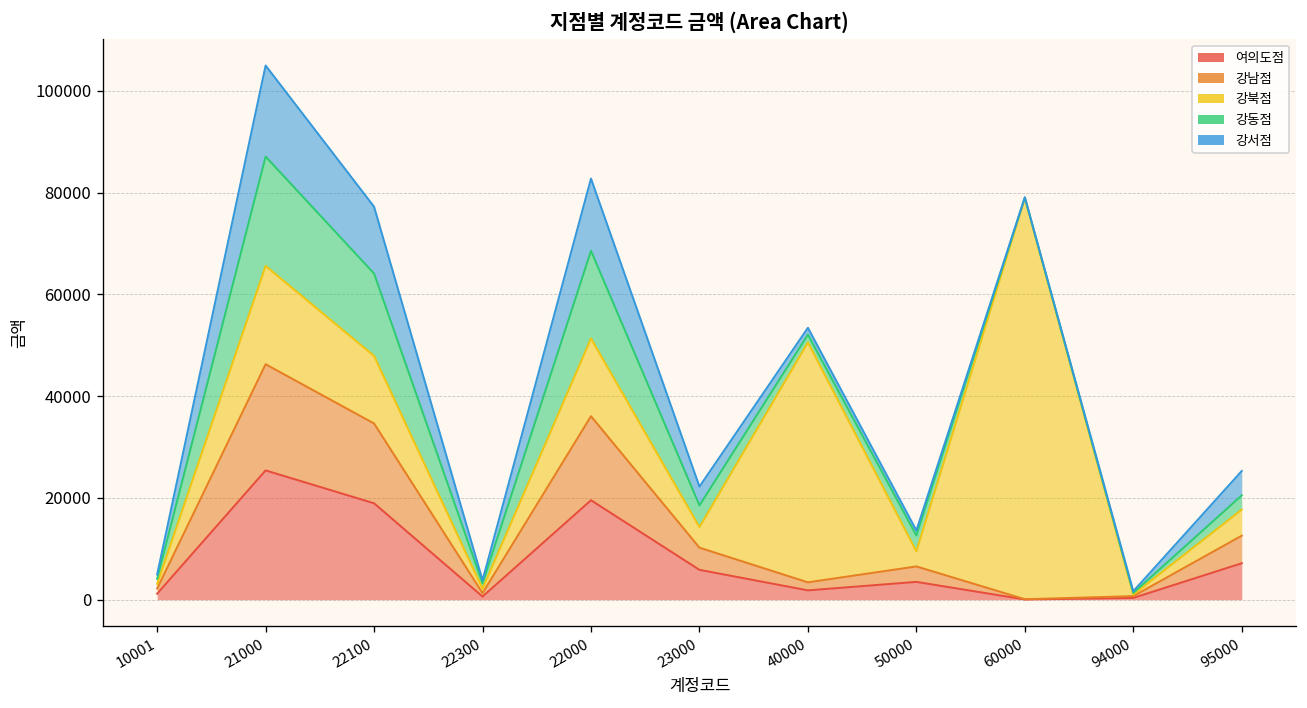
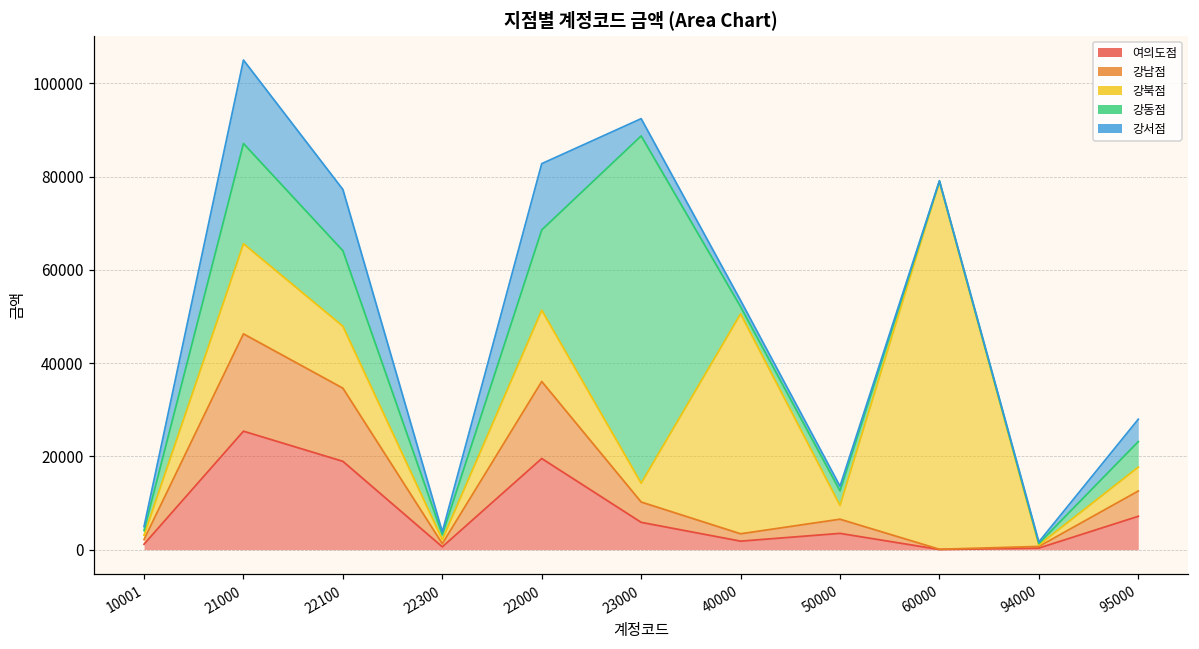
강동점, 23000: 4000 -> 74000
강동점, 95000: 3000 -> 5000
